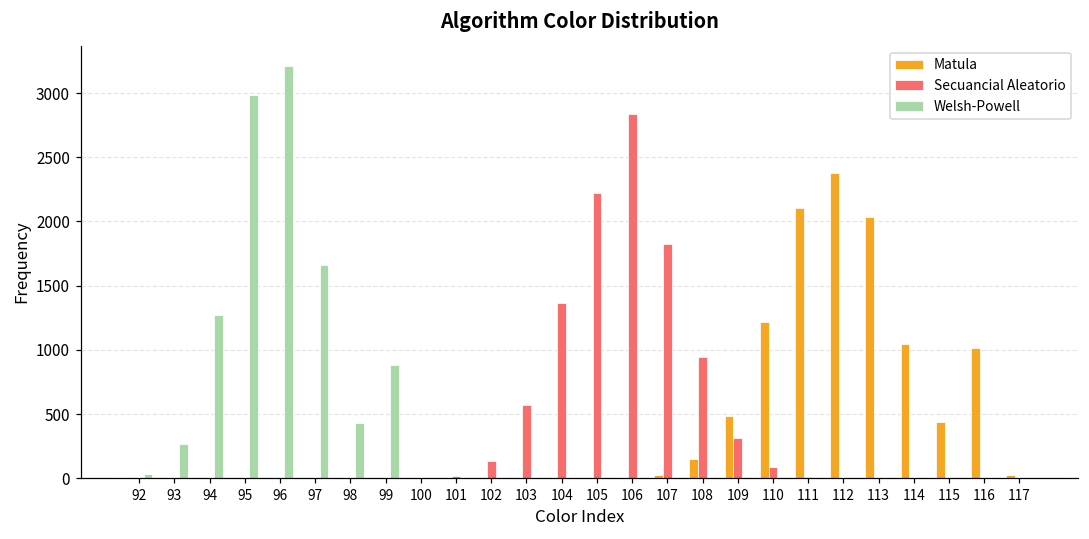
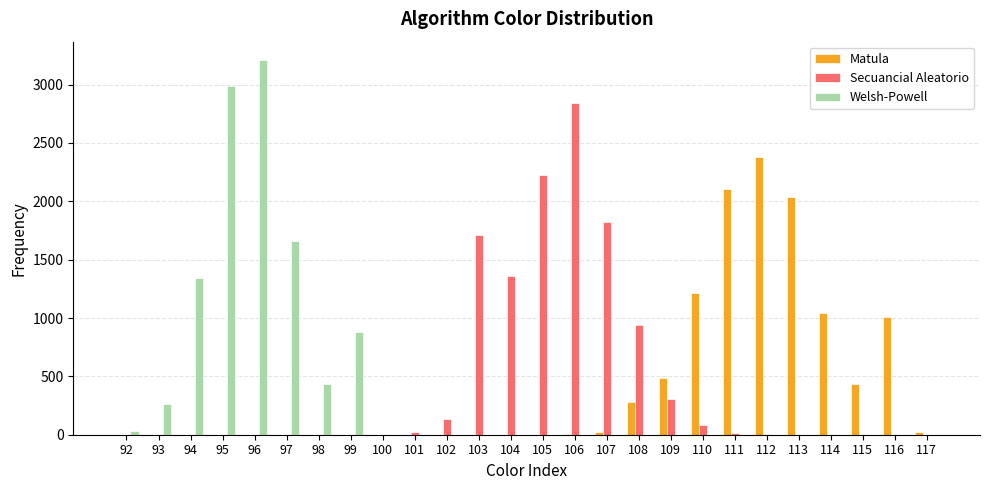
Welsh-Powell, 94: 1280 -> 1350
Secuancial Aleatorio, 103: 570 -> 1710
Matula, 108: 150 -> 280
